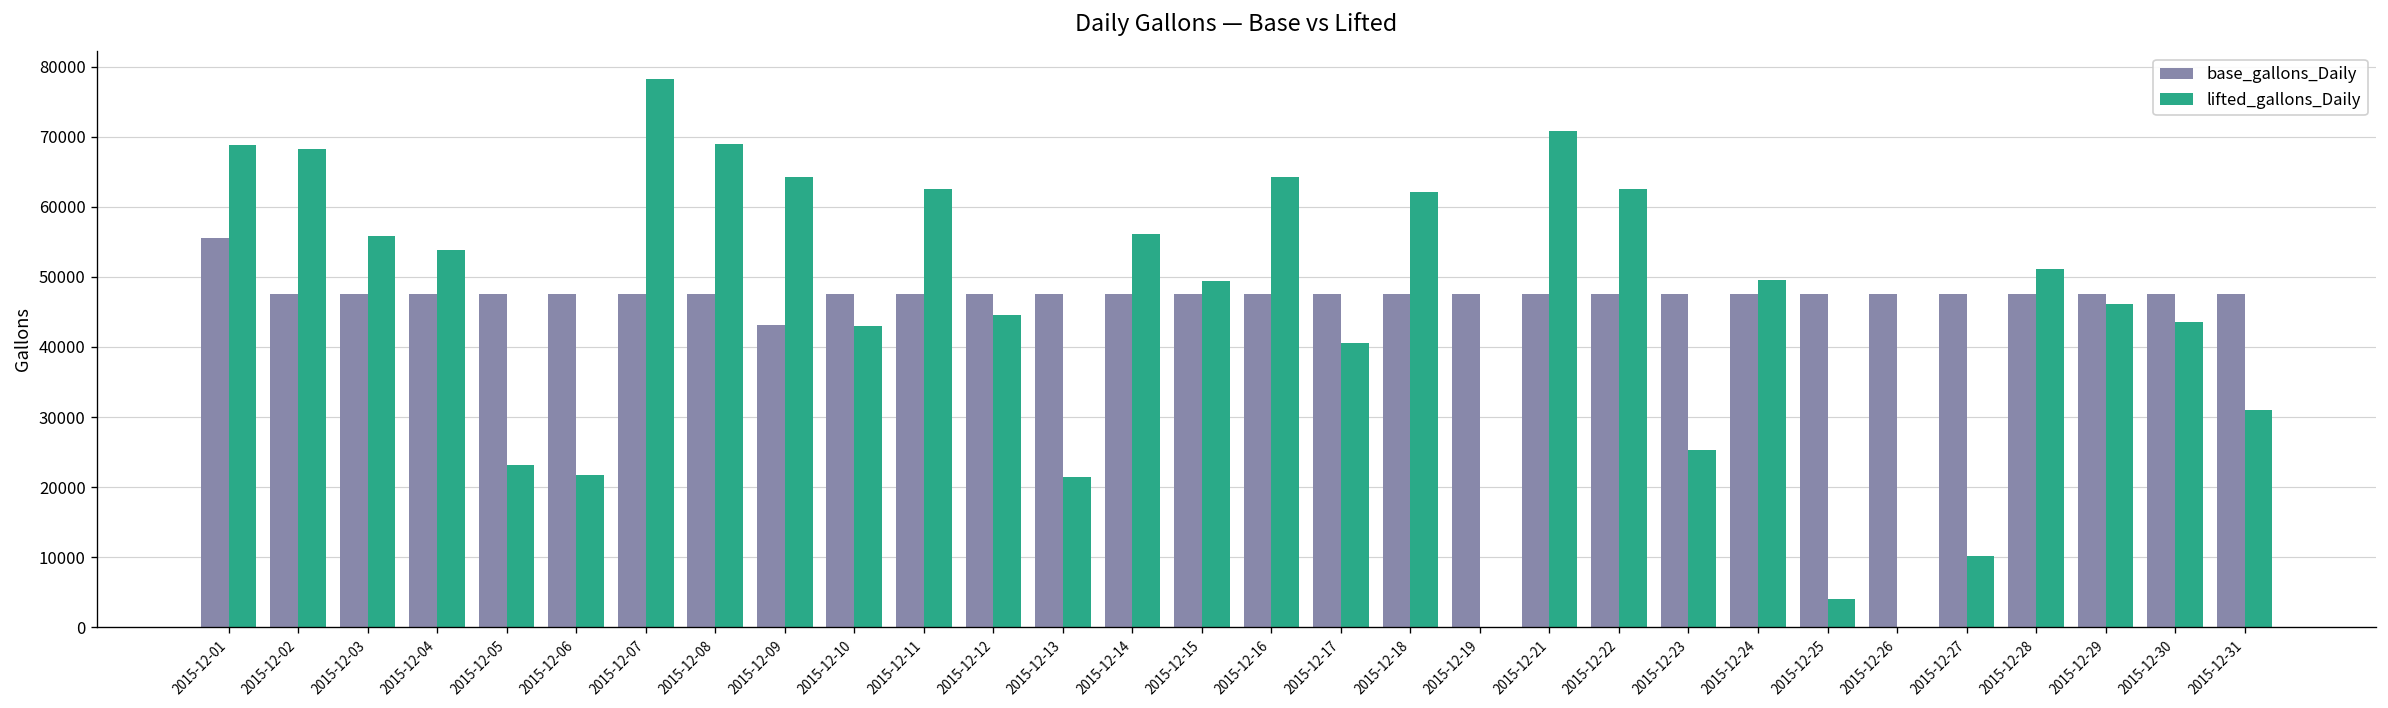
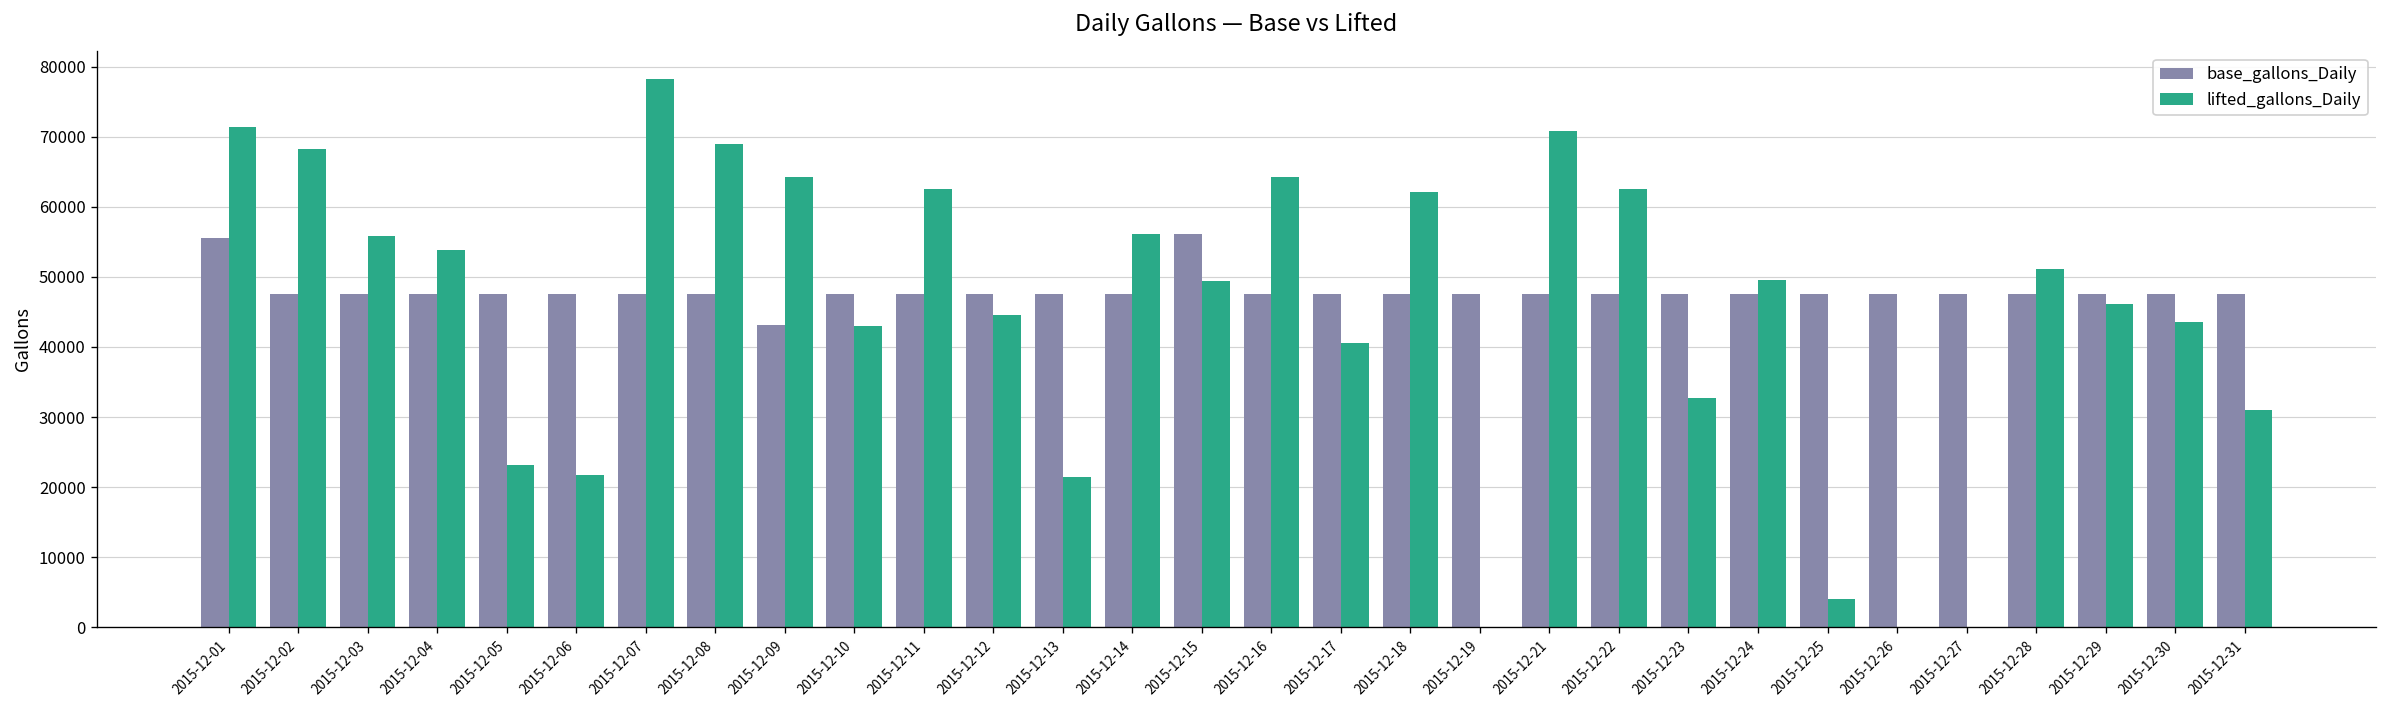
lifted_gallons_Daily, 2015-12-01: 69000 -> 71000
base_gallons_Daily, 2015-12-15: 48000 -> 56000
lifted_gallons_Daily, 2015-12-23: 25000 -> 33000
lifted_gallons_Daily, 2015-12-27: 10000 -> 0
